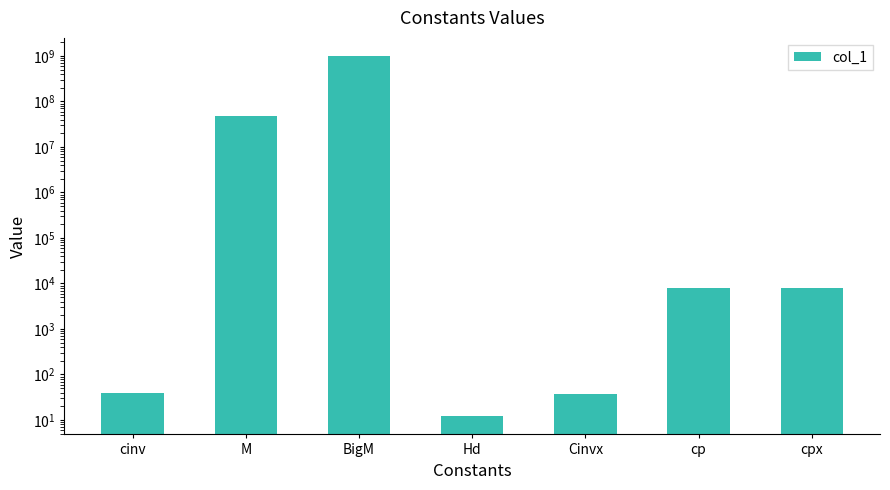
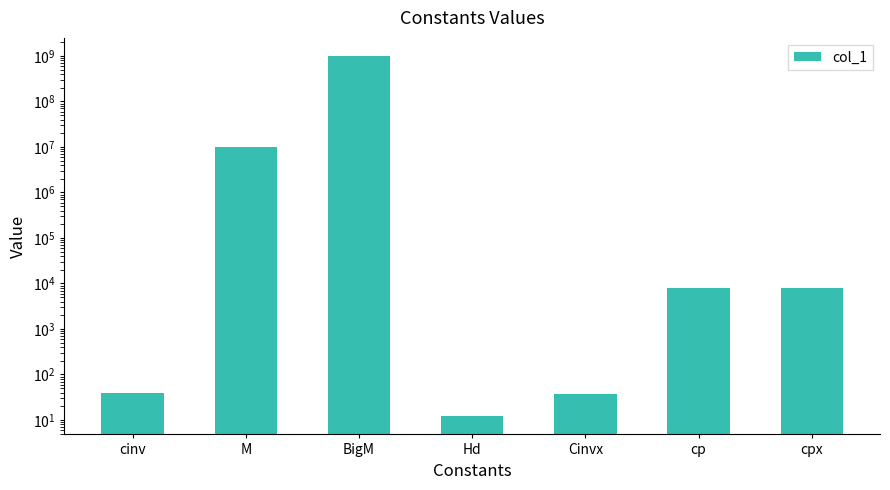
M: 50000000 -> 10000000
